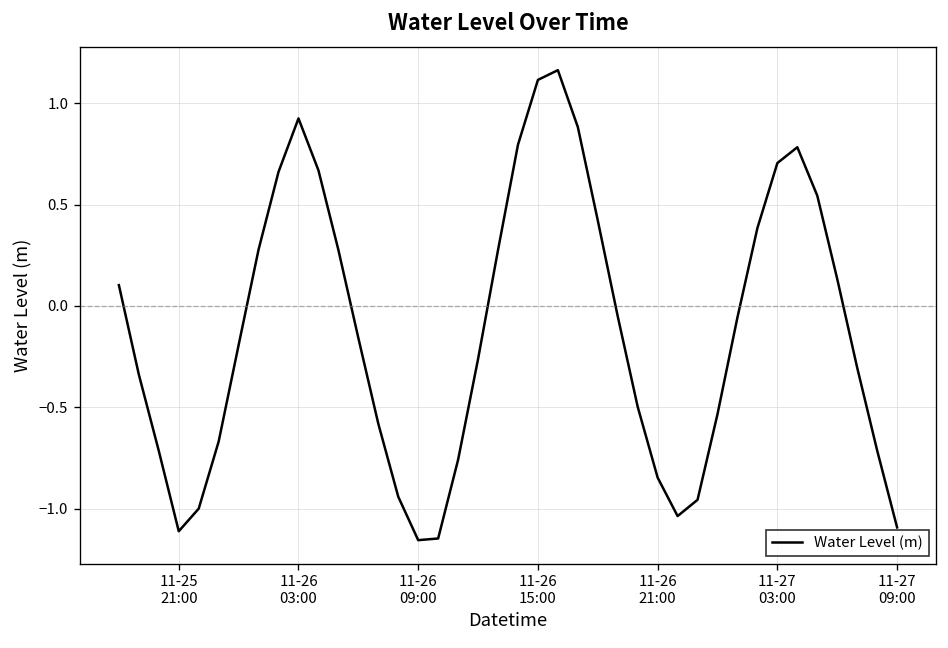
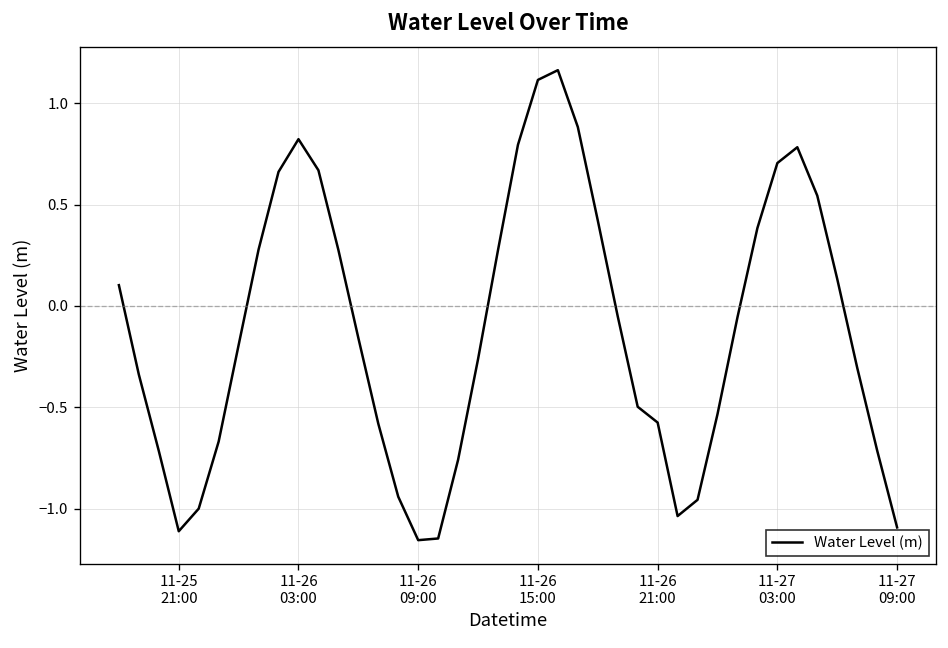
11-26 03:00: 0.93 -> 0.82
11-26 21:00: -0.85 -> -0.58
